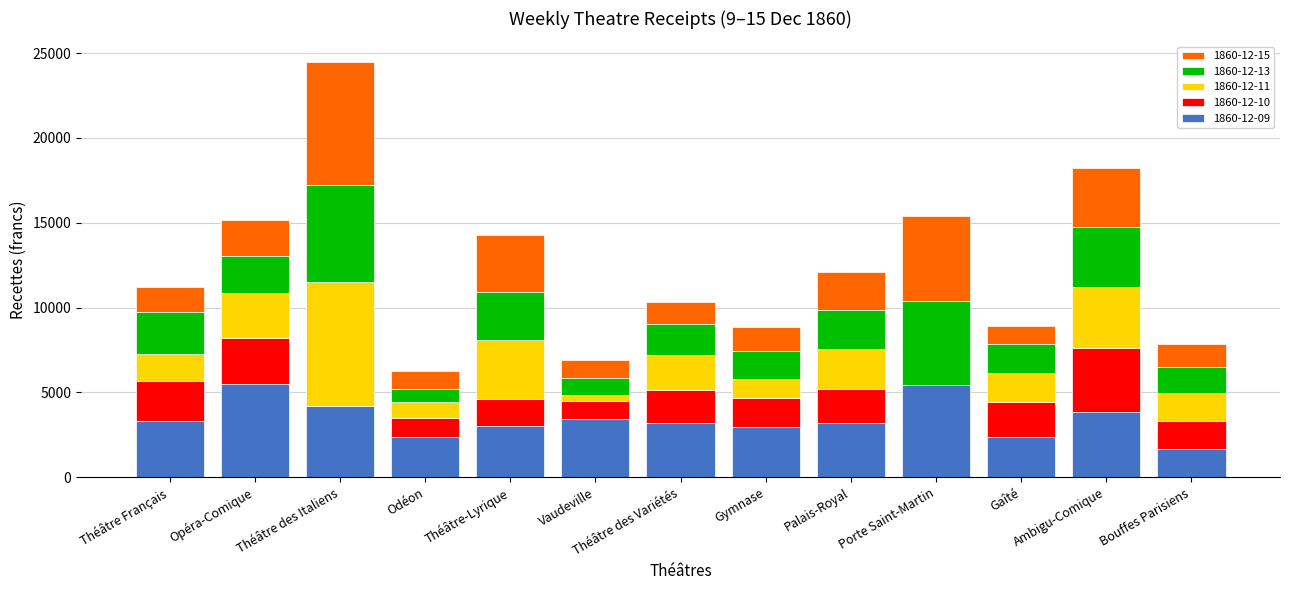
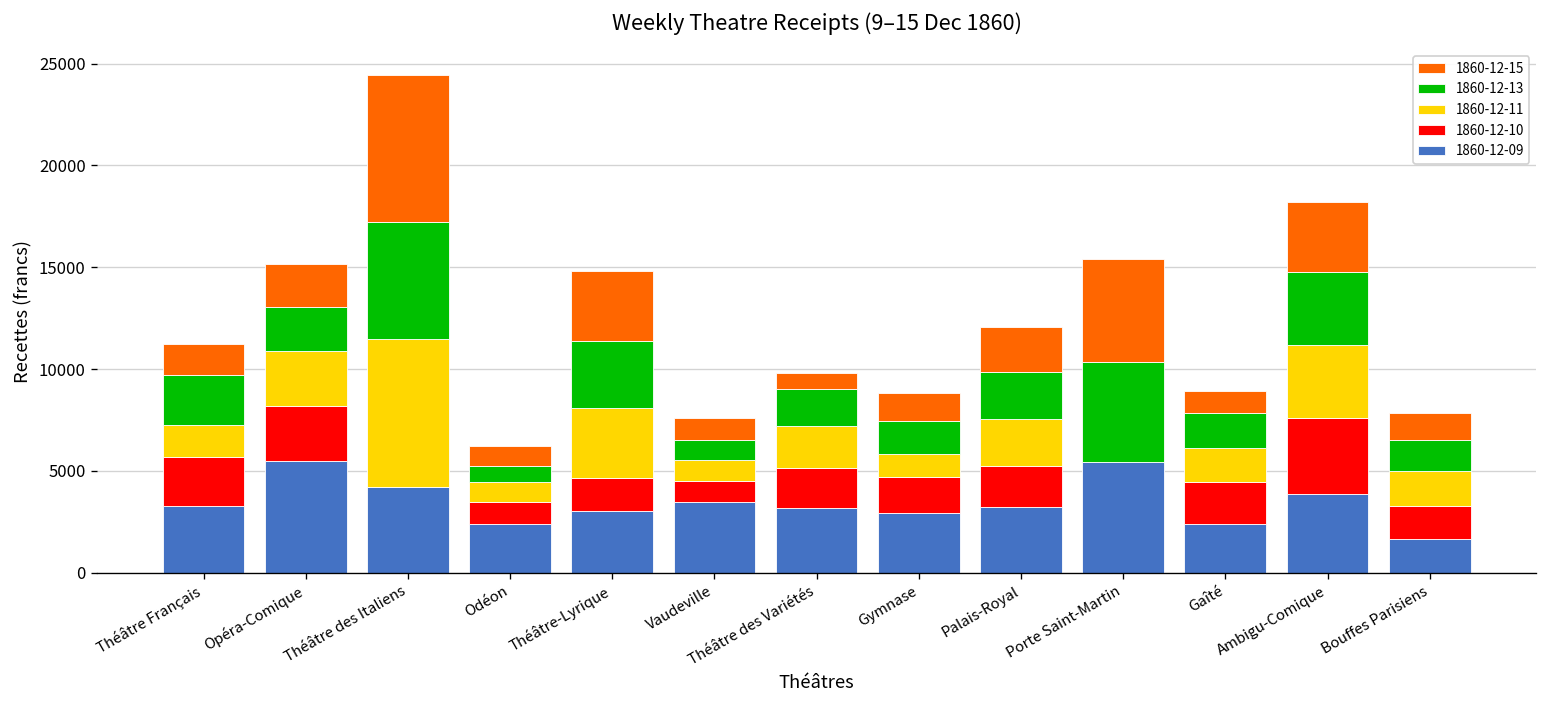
1860-12-13, Théâtre-Lyrique: 2800 -> 3300
1860-12-11, Vaudeville: 300 -> 1000
1860-12-15, Théâtre des Variétés: 1300 -> 800
